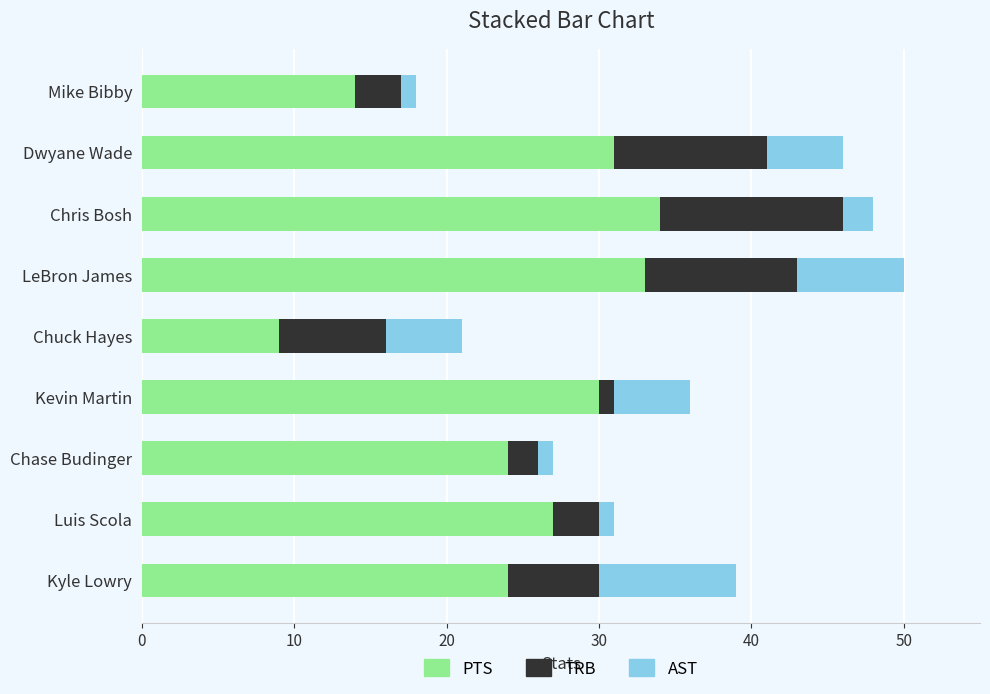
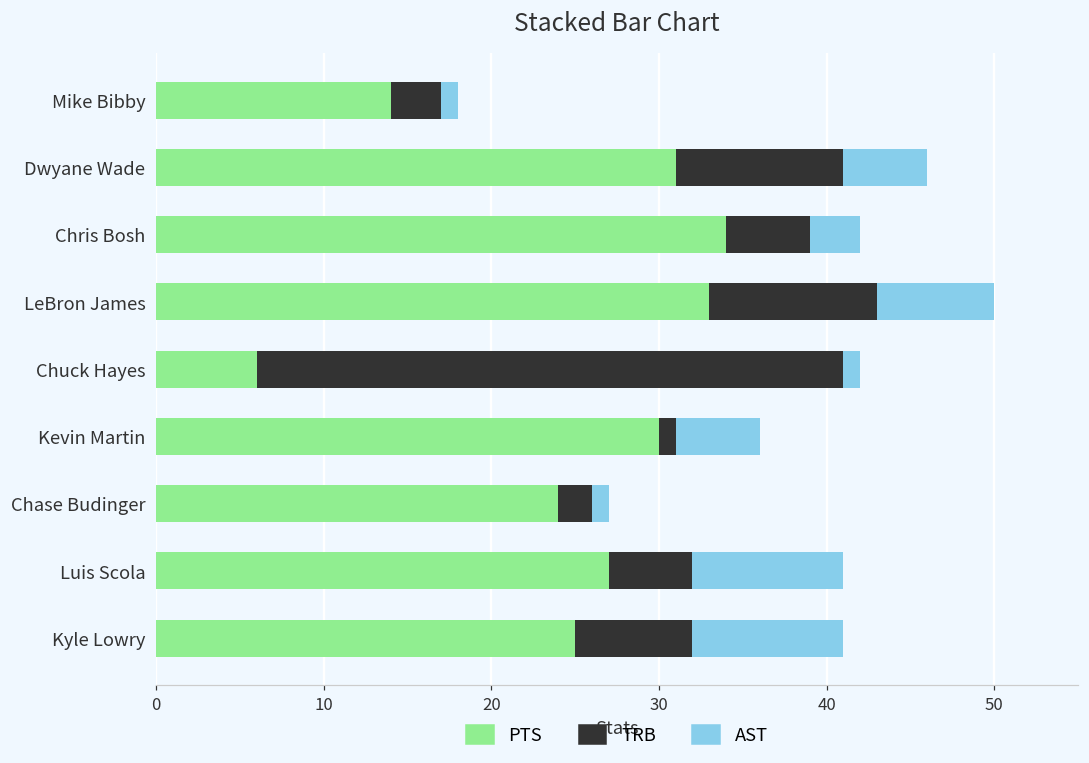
TRB, Chris Bosh: 12 -> 5
AST, Chris Bosh: 2 -> 3
PTS, Chuck Hayes: 9 -> 6
TRB, Chuck Hayes: 7 -> 35
AST, Chuck Hayes: 5 -> 1
TRB, Luis Scola: 3 -> 5
AST, Luis Scola: 1 -> 9
PTS, Kyle Lowry: 24 -> 25
TRB, Kyle Lowry: 6 -> 7
